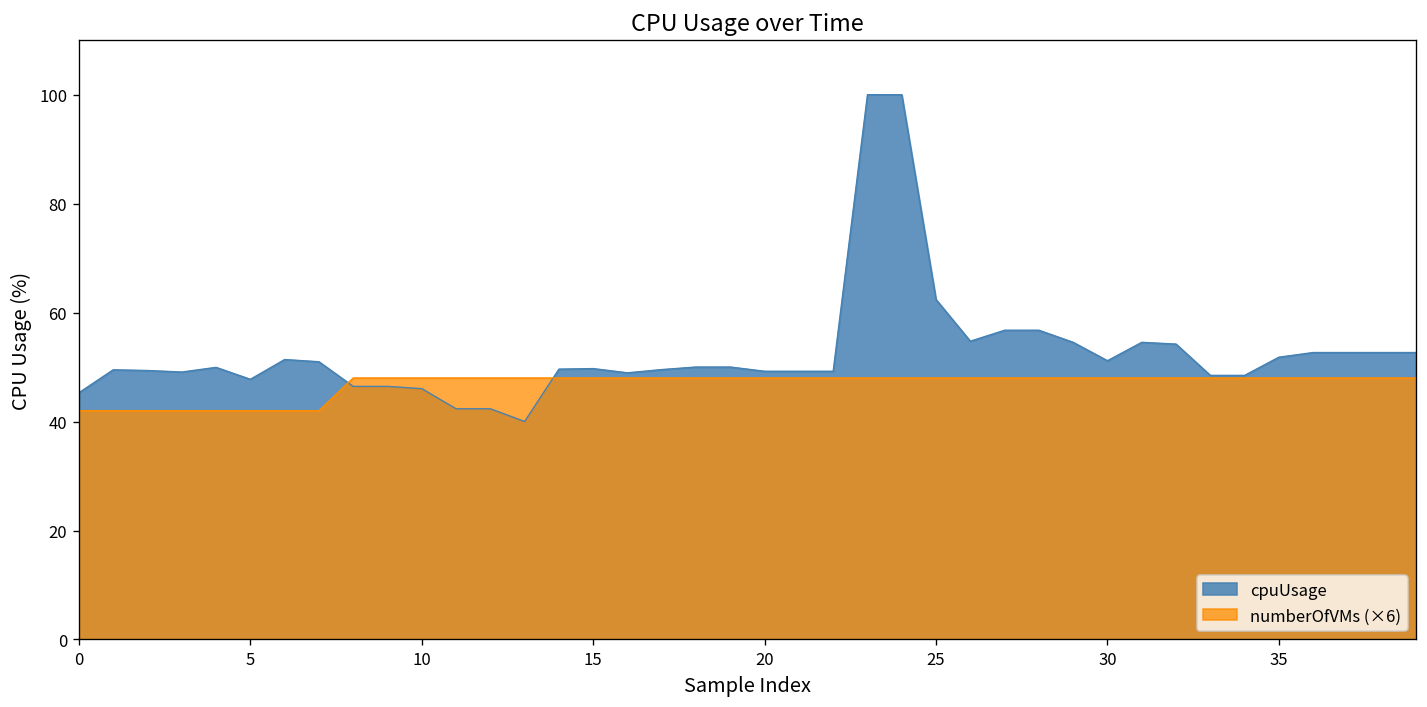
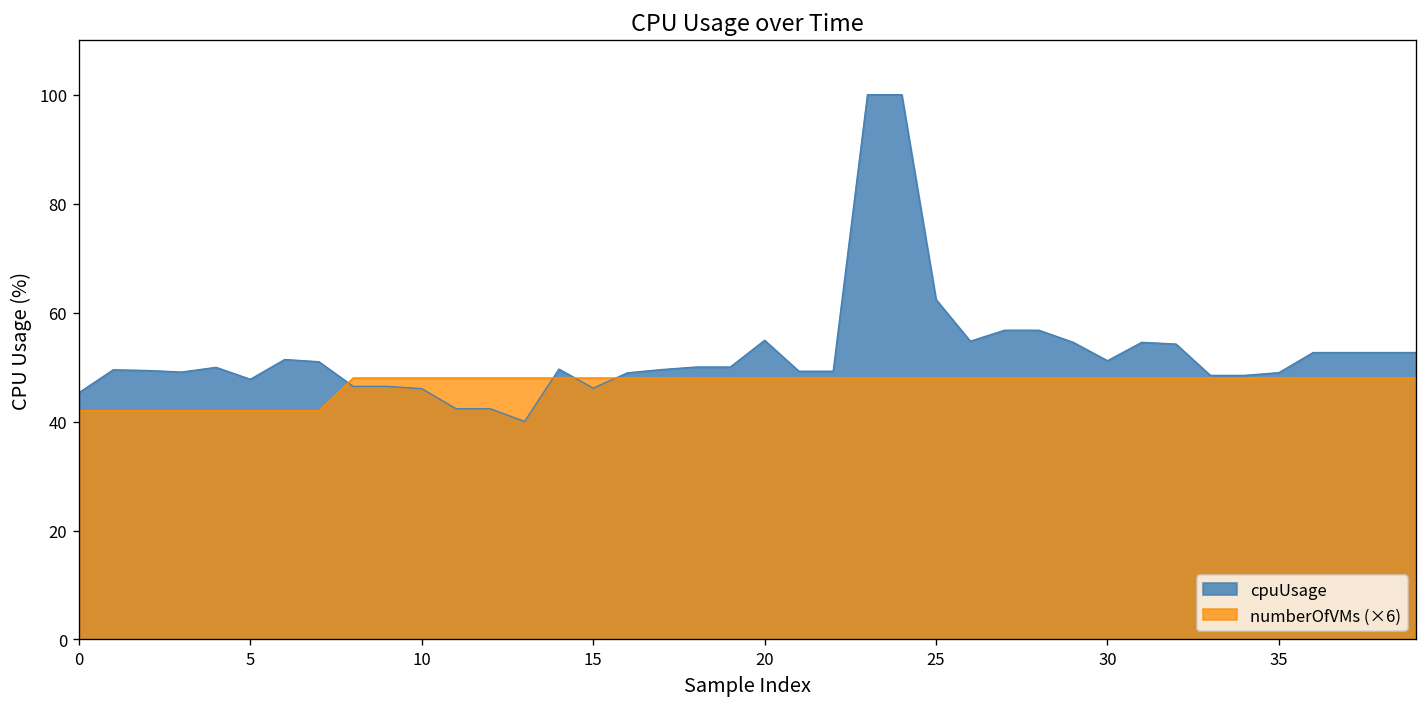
cpuUsage, 15: 50 -> 46
cpuUsage, 20: 49 -> 55
cpuUsage, 35: 52 -> 49
